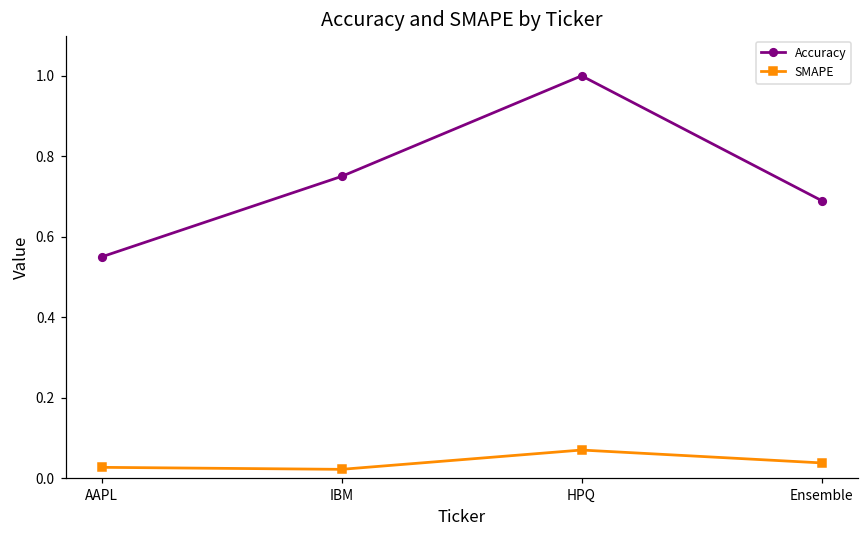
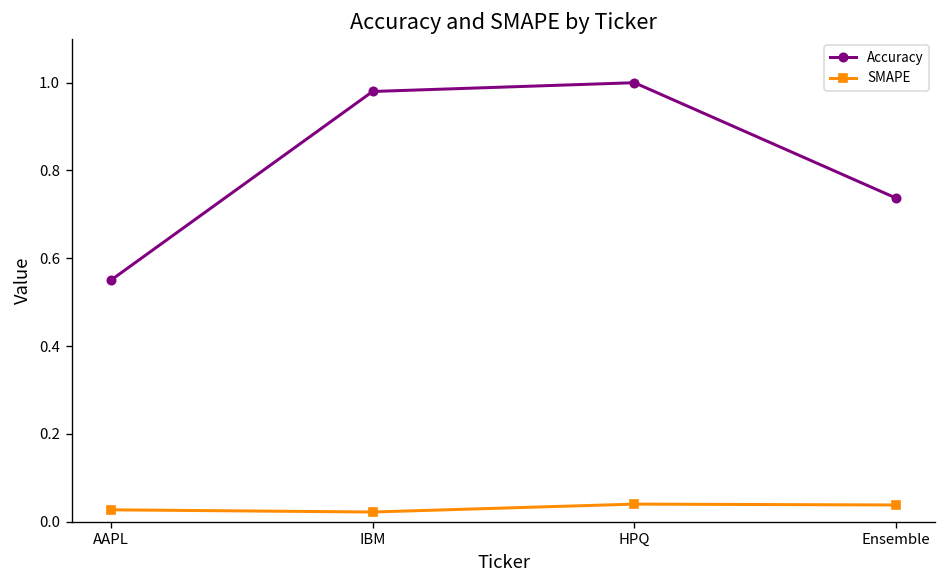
Accuracy, IBM: 0.75 -> 0.98
SMAPE, HPQ: 0.07 -> 0.04
Accuracy, Ensemble: 0.69 -> 0.74
